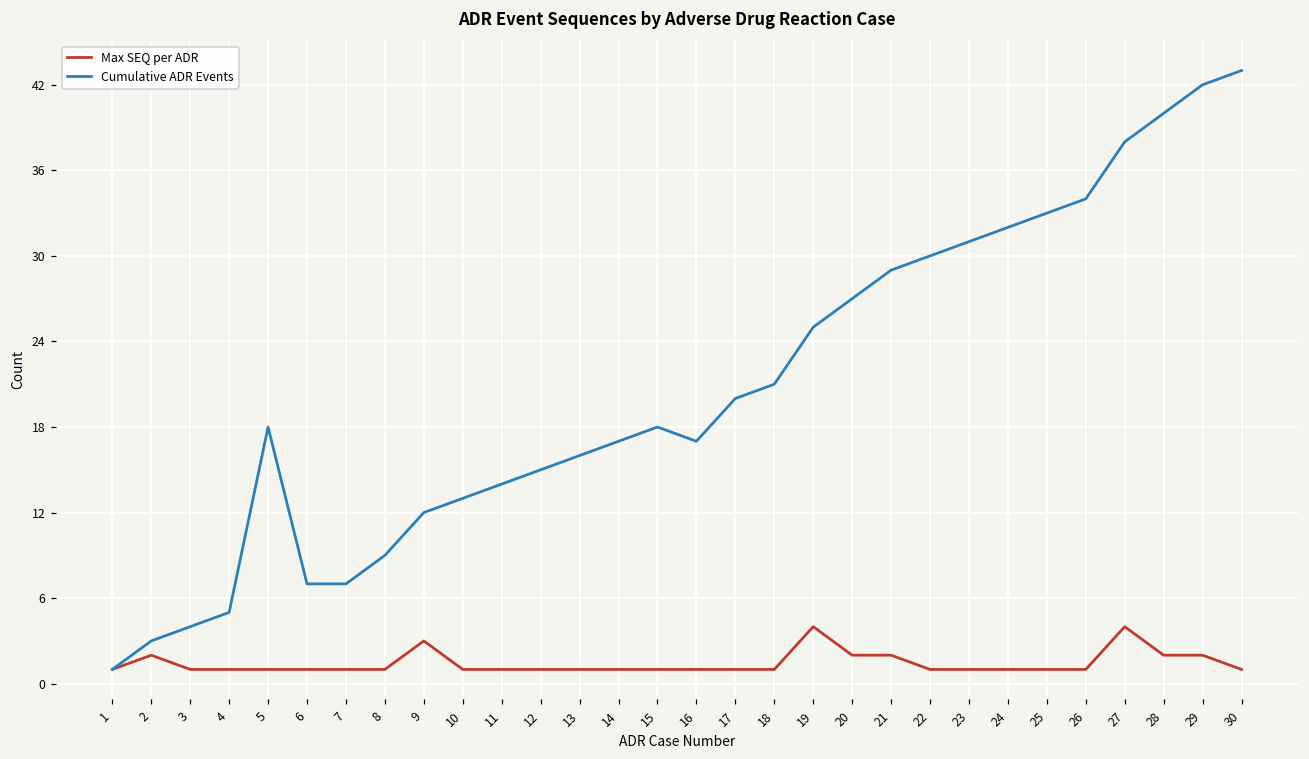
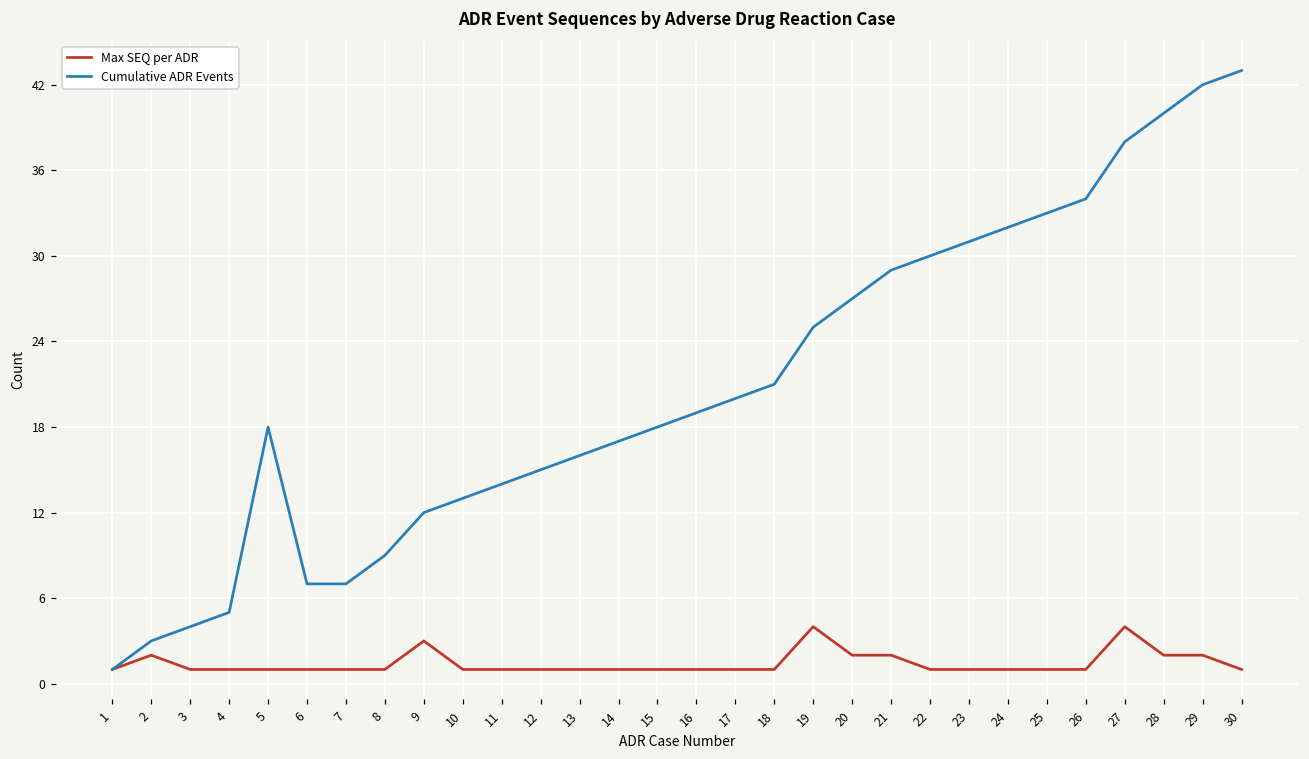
Cumulative ADR Events, 16: 17 -> 19
